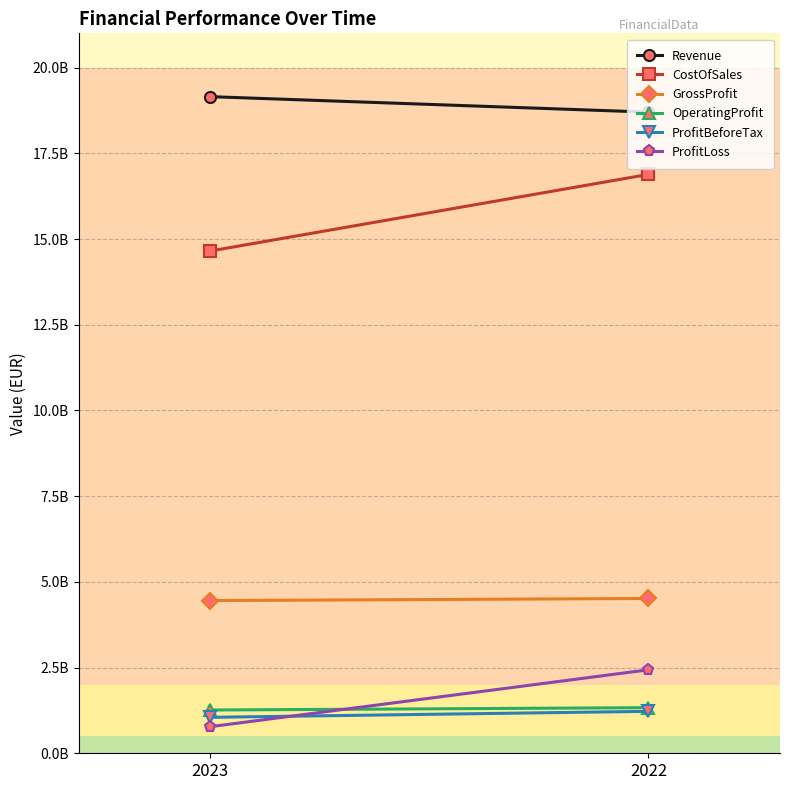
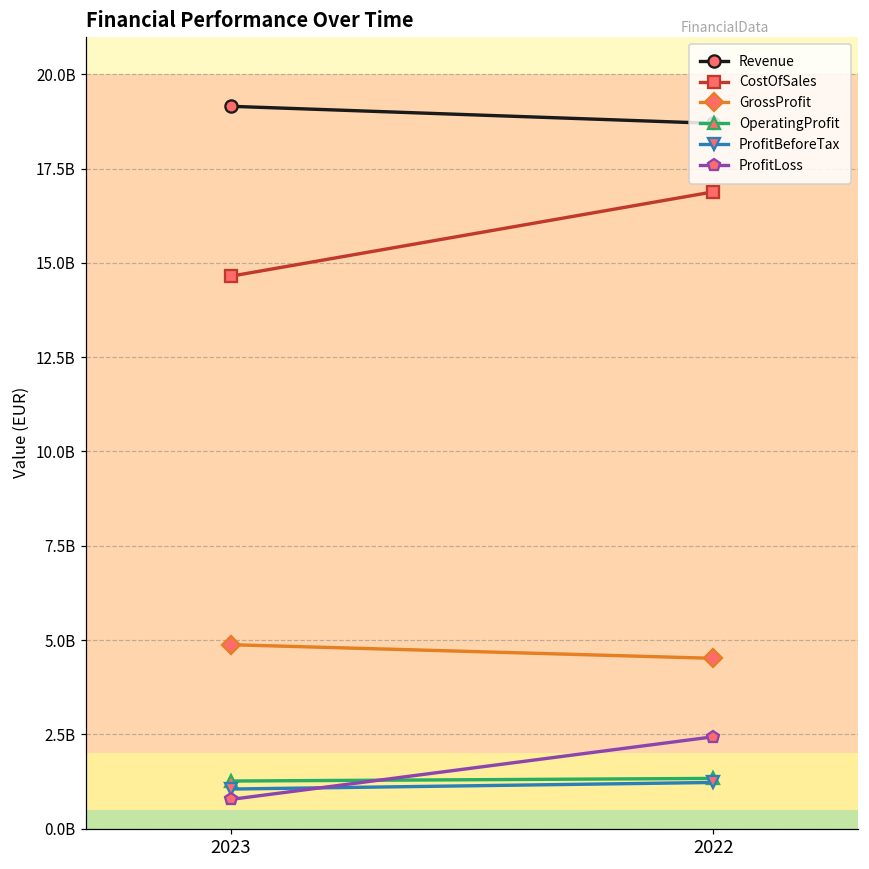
GrossProfit, 2023: 4500000000 -> 4900000000
